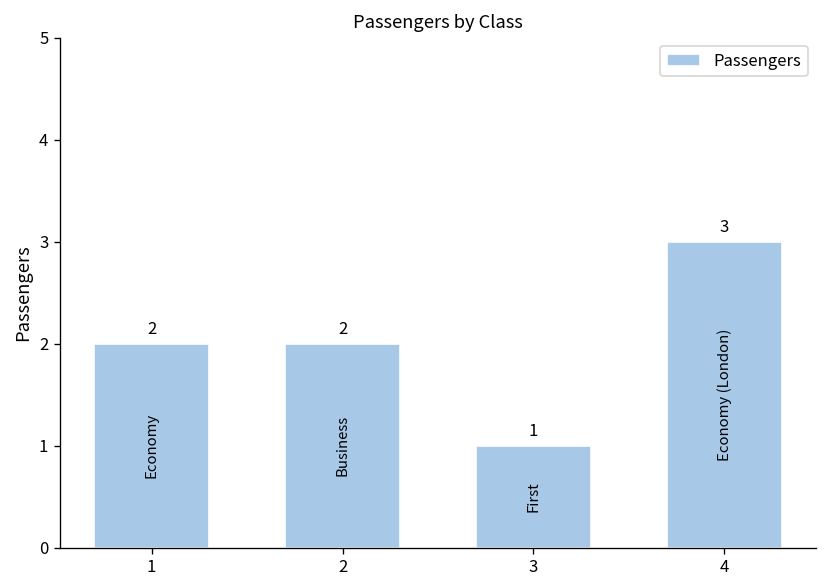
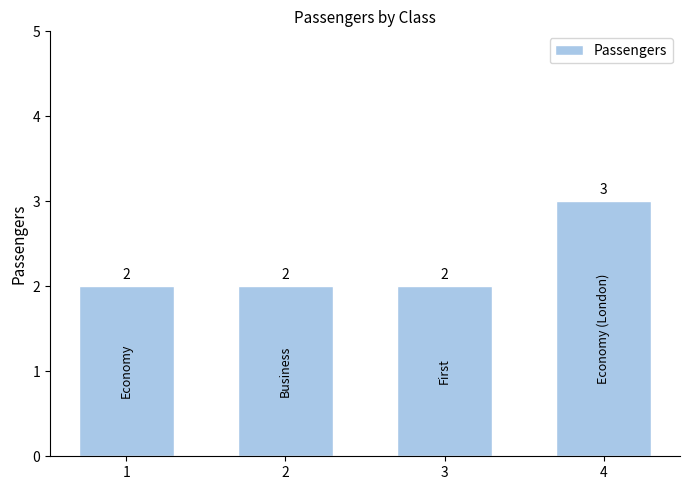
3: 1 -> 2
